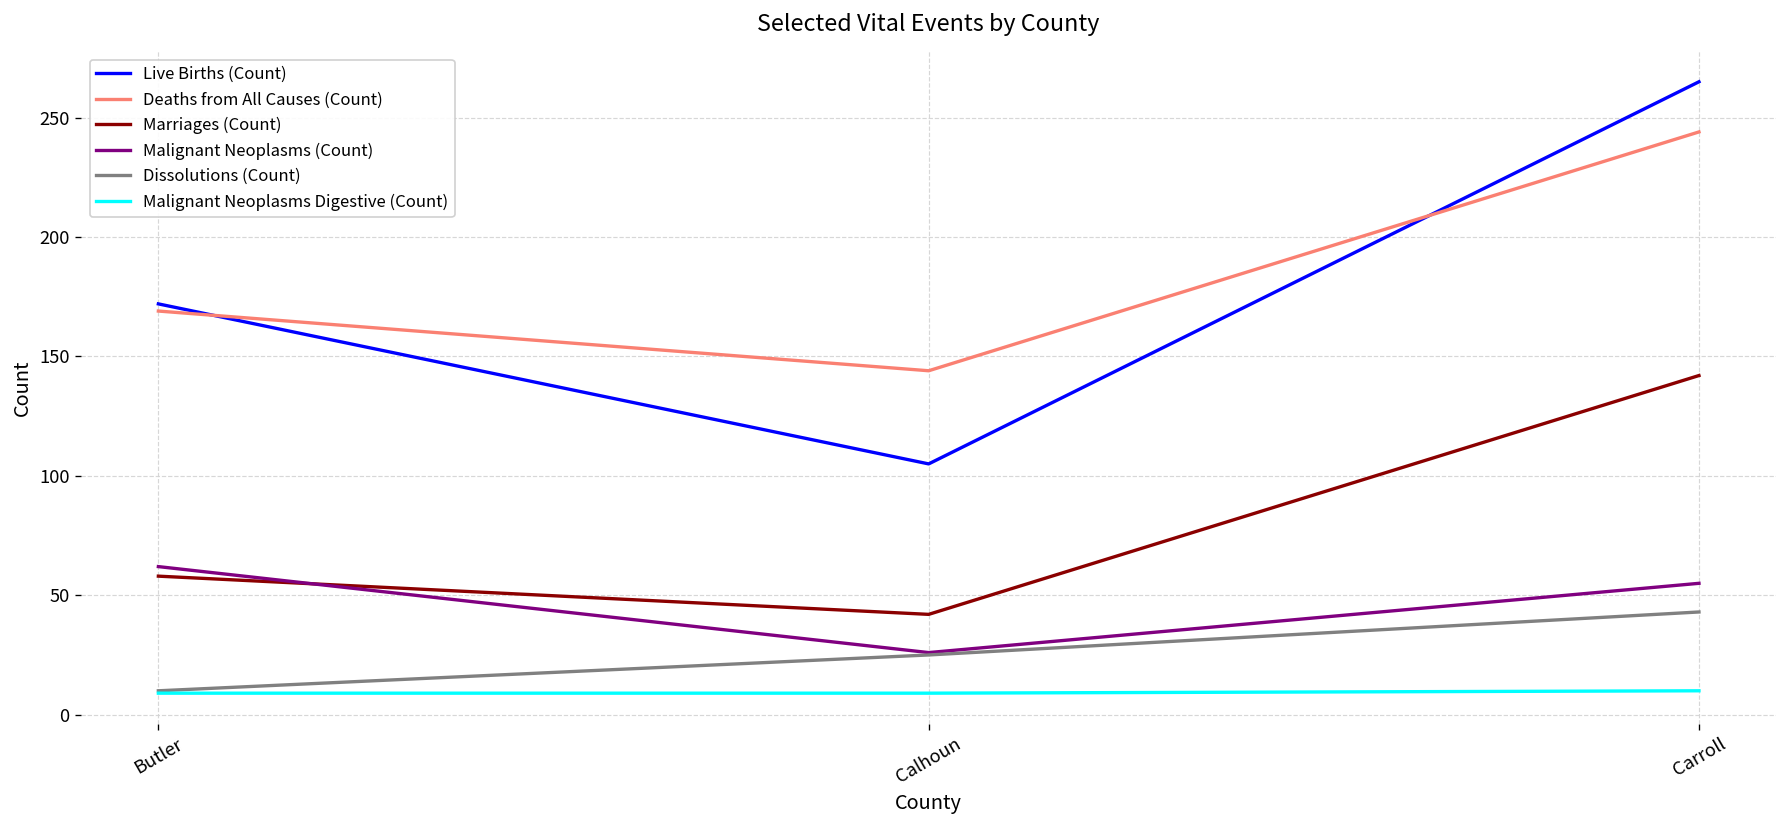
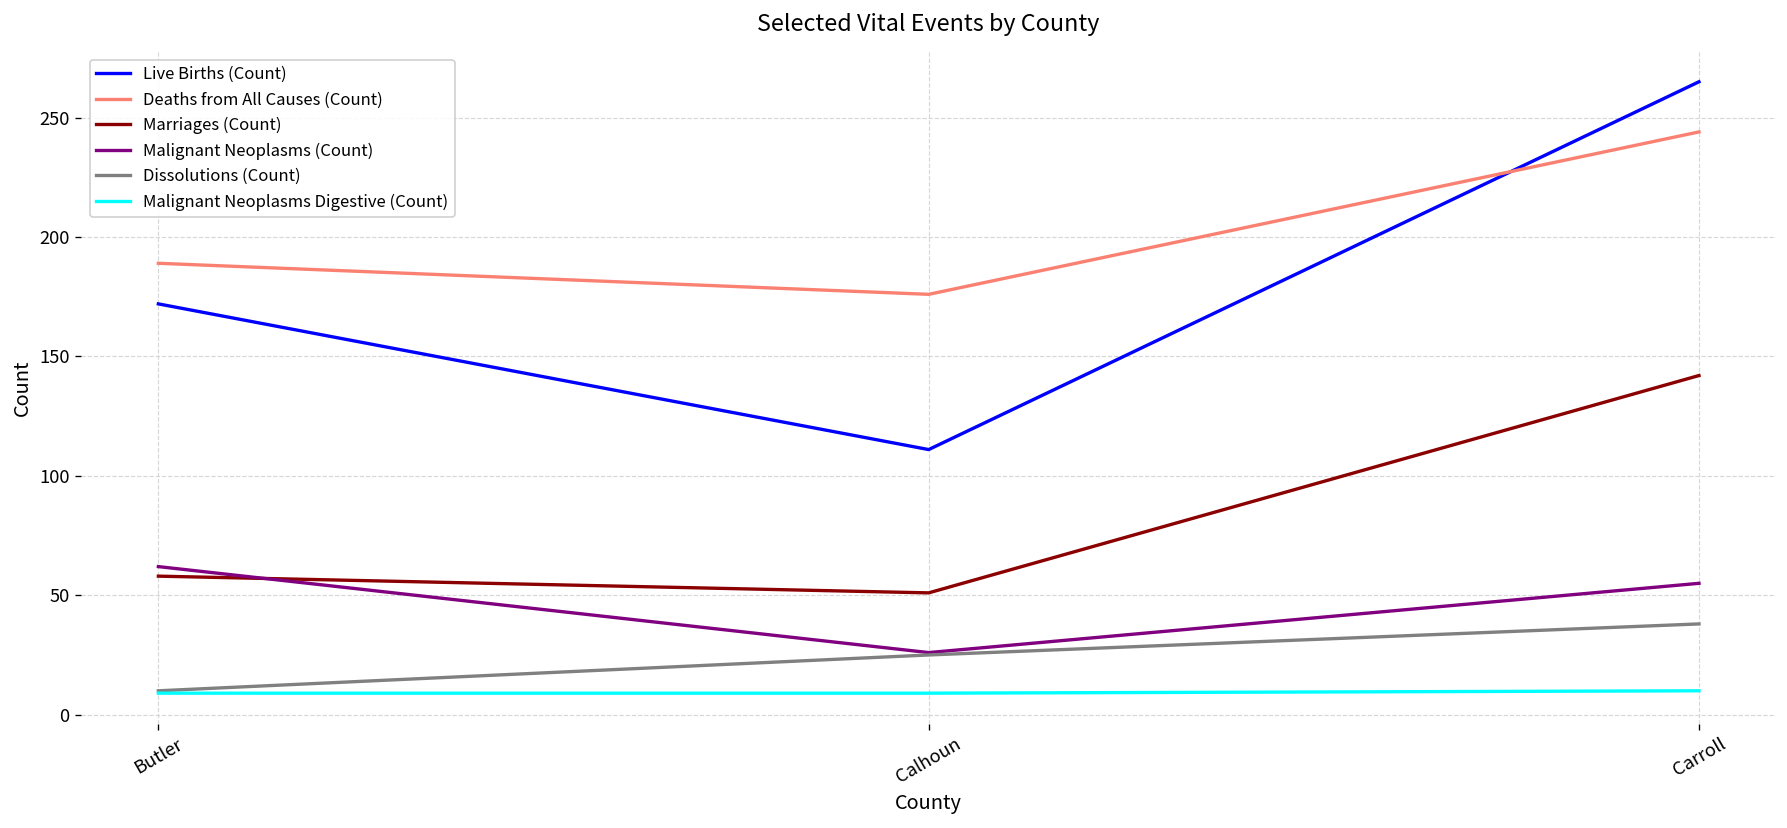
Deaths from All Causes (Count), Butler: 169 -> 189
Live Births (Count), Calhoun: 105 -> 111
Deaths from All Causes (Count), Calhoun: 144 -> 176
Marriages (Count), Calhoun: 42 -> 51
Dissolutions (Count), Carroll: 43 -> 38
